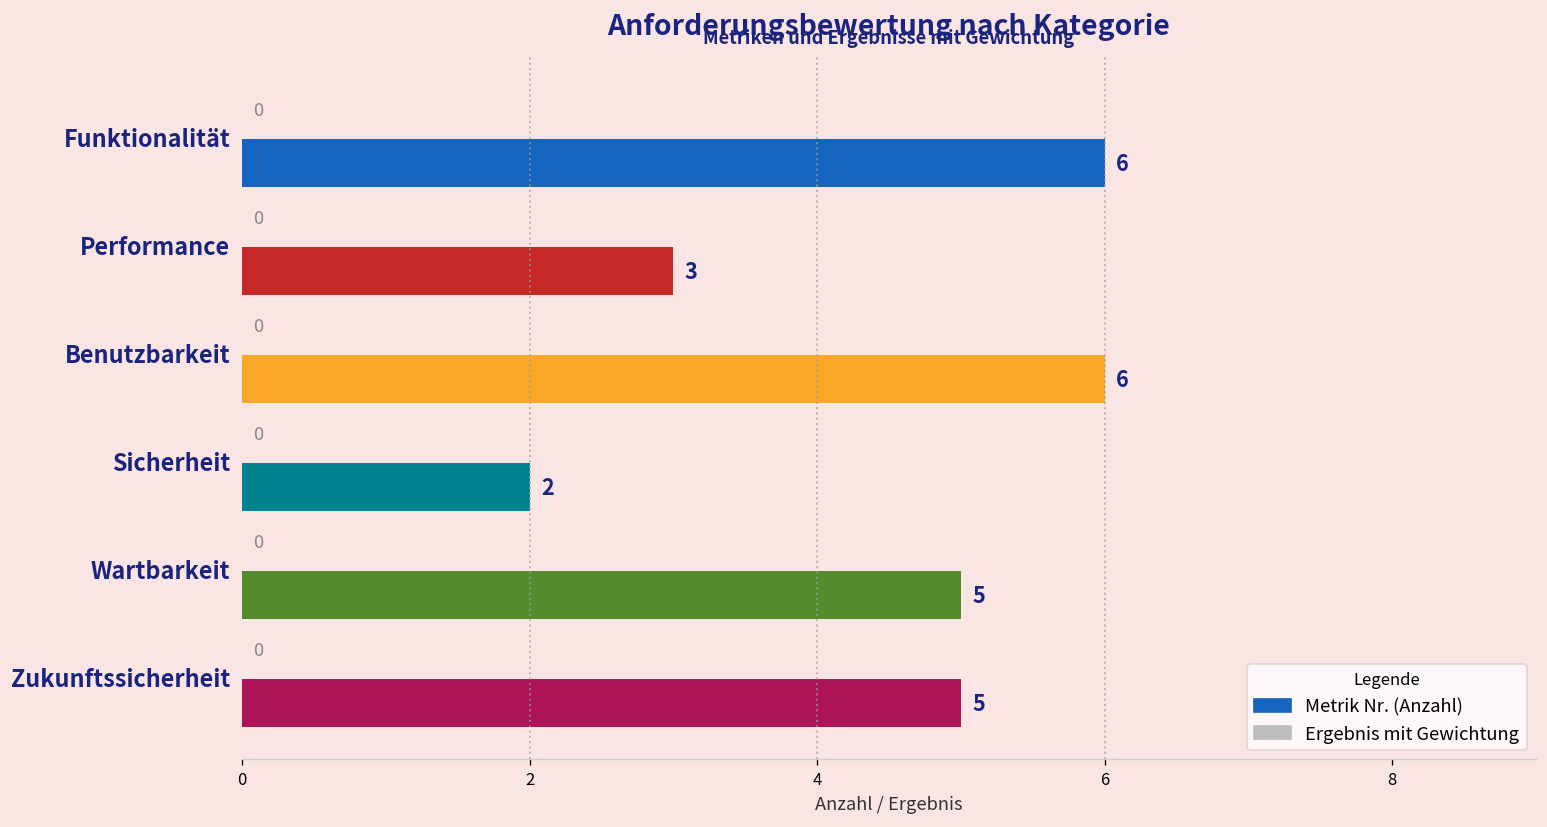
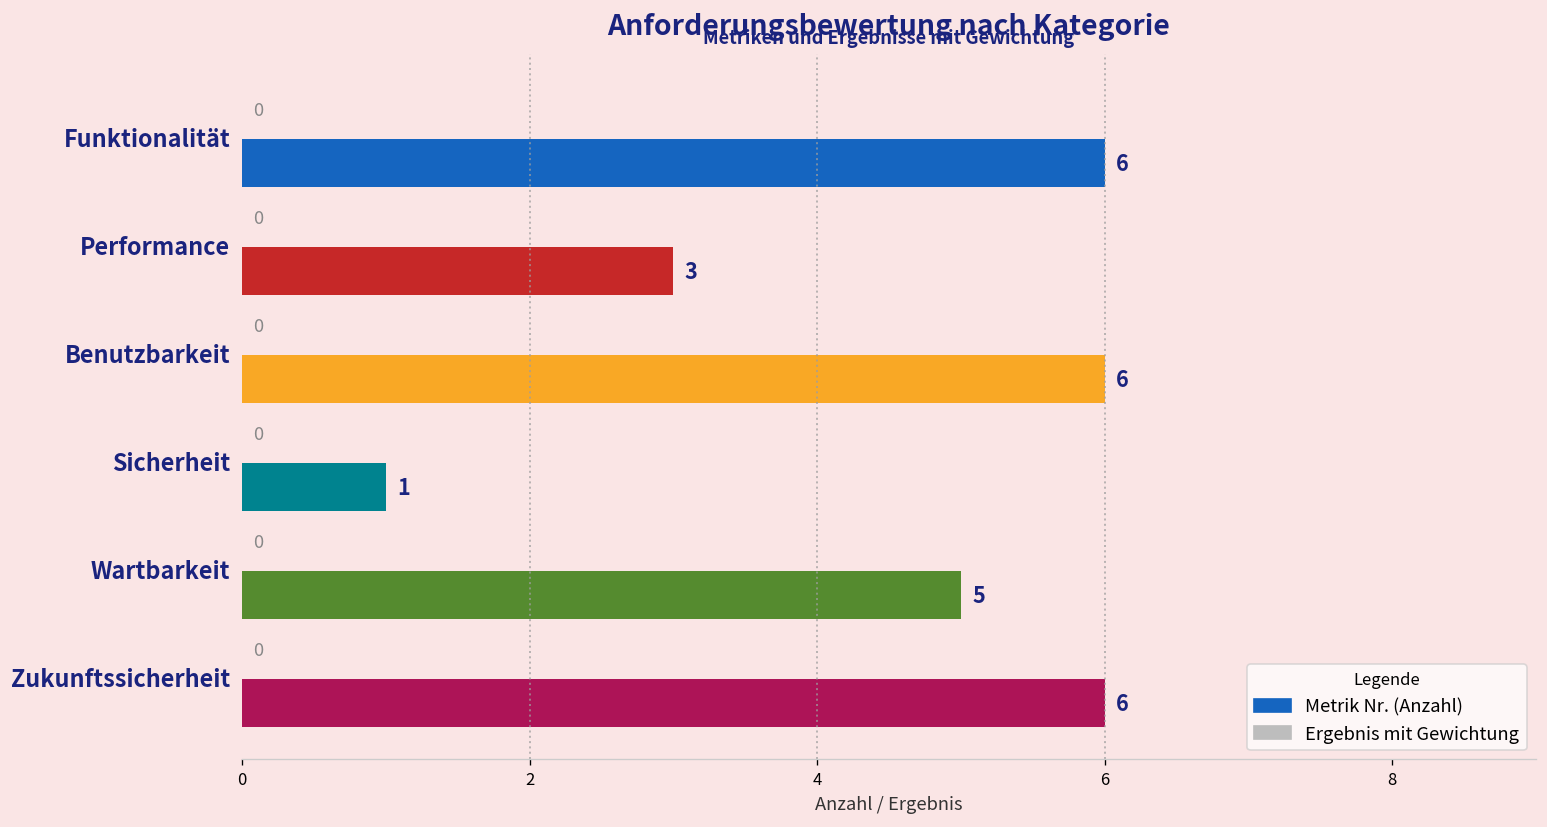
Metrik Nr. (Anzahl), Sicherheit: 2 -> 1
Metrik Nr. (Anzahl), Zukunftssicherheit: 5 -> 6
